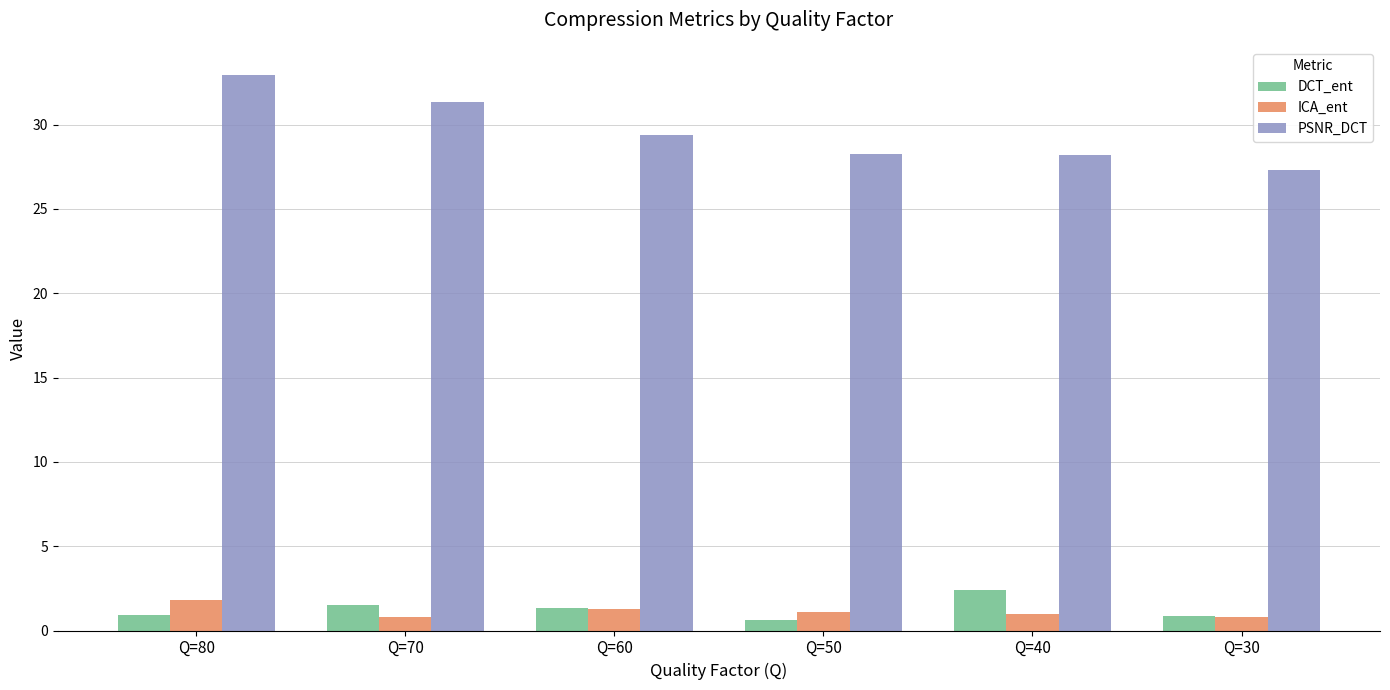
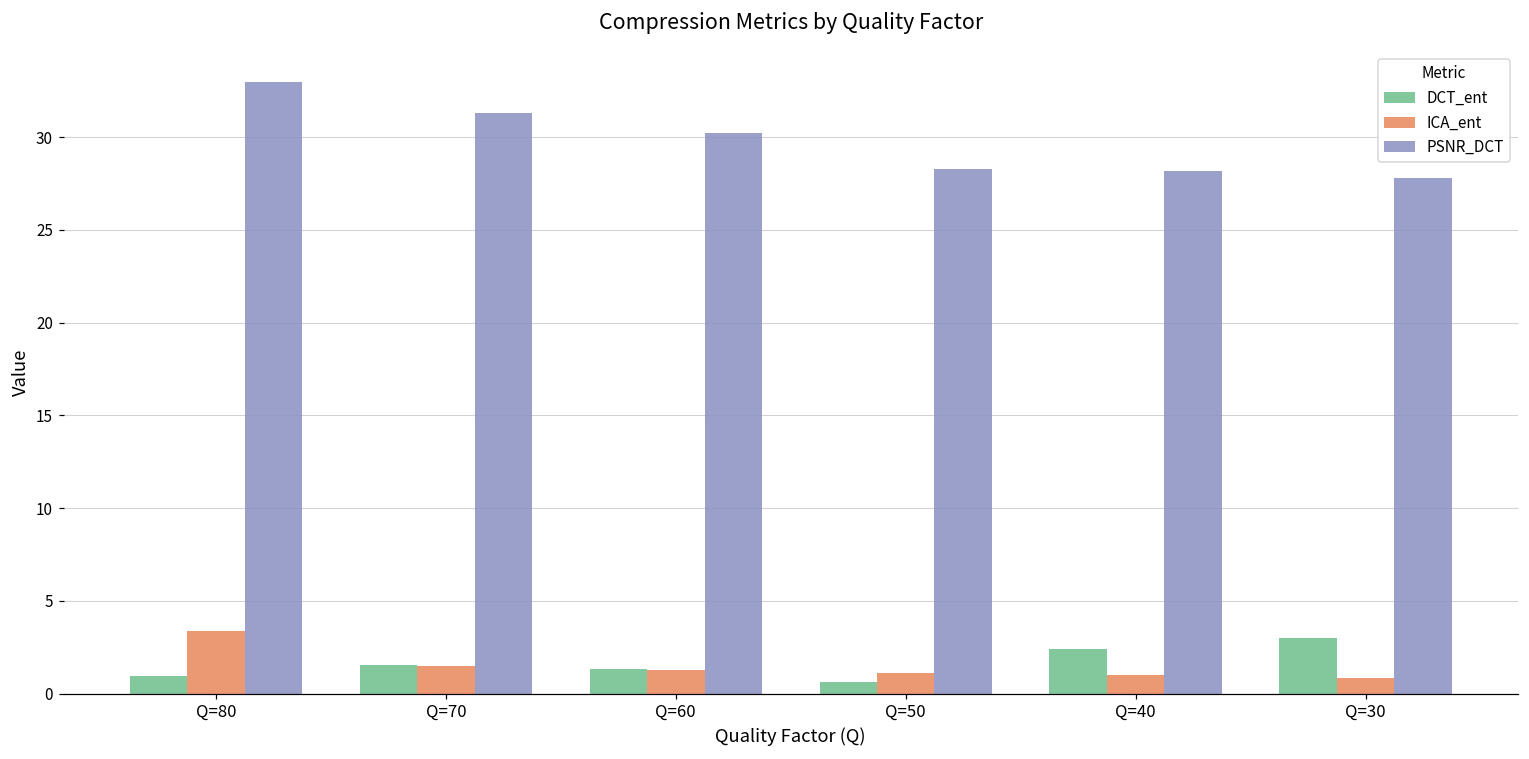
ICA_ent, Q=80: 1.8 -> 3.4
ICA_ent, Q=70: 0.8 -> 1.5
PSNR_DCT, Q=60: 29.4 -> 30.2
DCT_ent, Q=30: 0.8 -> 3.0
PSNR_DCT, Q=30: 27.3 -> 27.8
